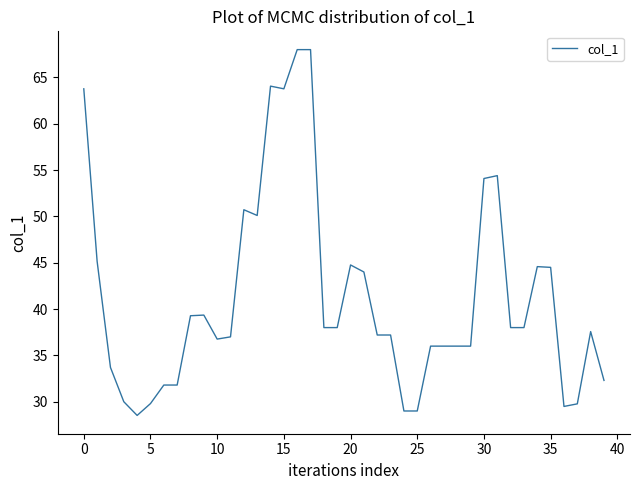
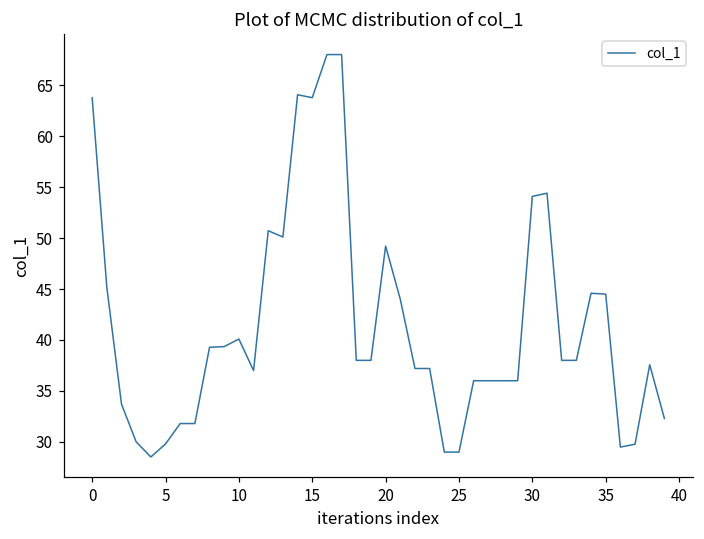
10: 37 -> 40
20: 45 -> 49
